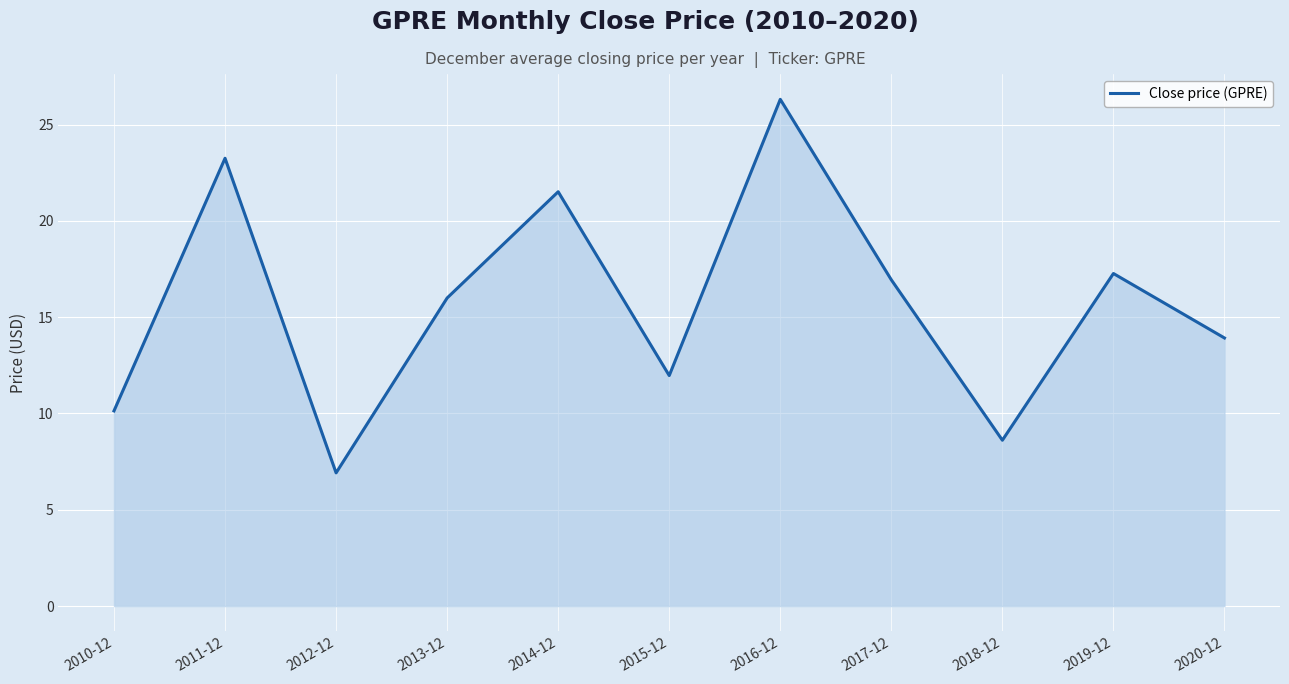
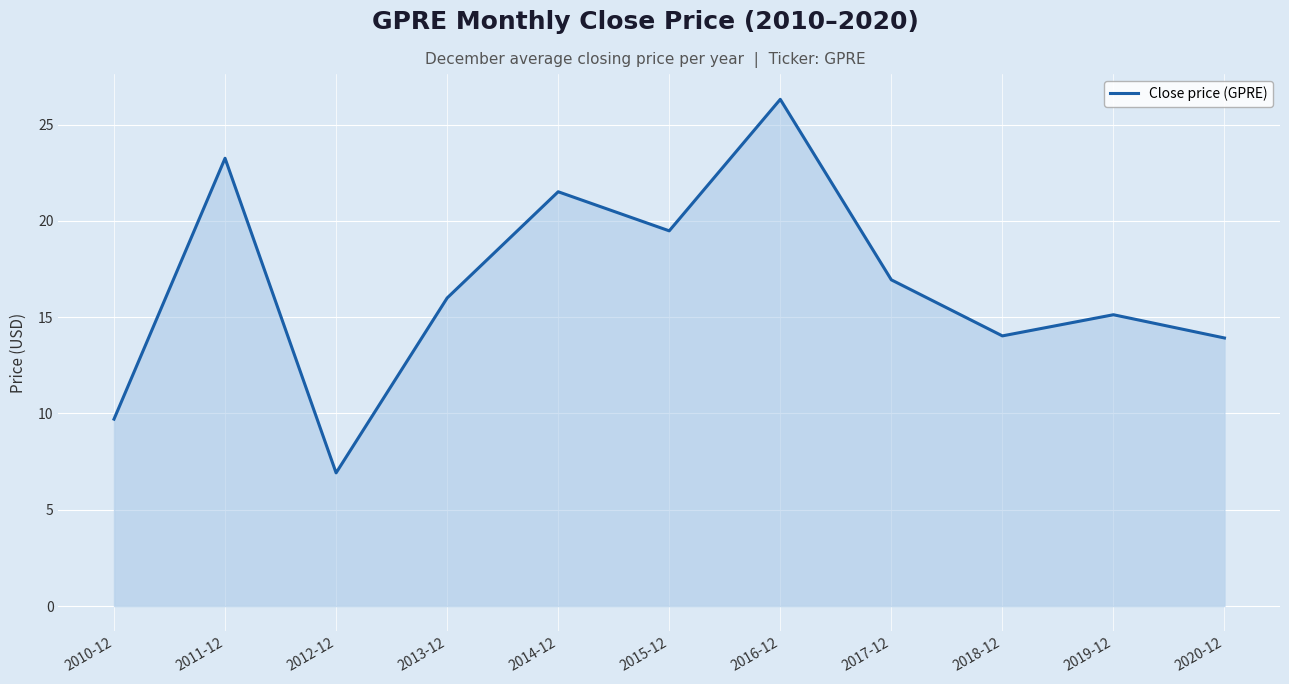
2010-12: 10.1 -> 9.7
2015-12: 12.0 -> 19.5
2018-12: 8.6 -> 14.0
2019-12: 17.3 -> 15.1
